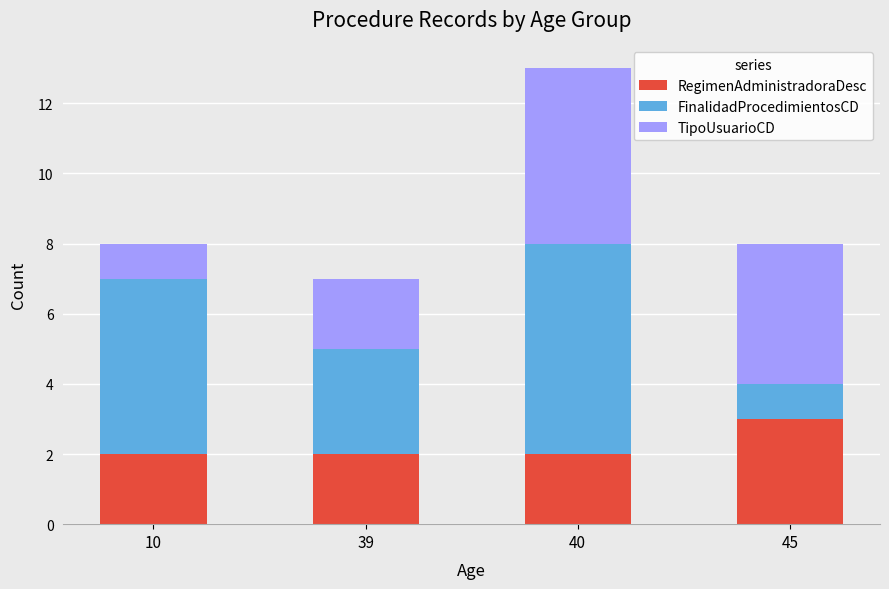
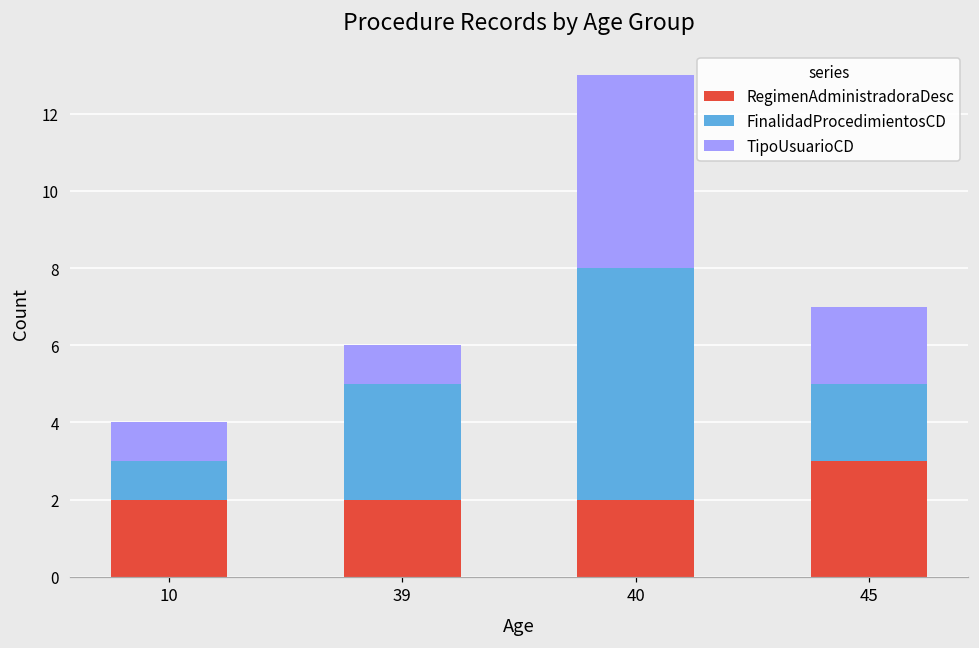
FinalidadProcedimientosCD, 10: 5 -> 1
TipoUsuarioCD, 39: 2 -> 1
FinalidadProcedimientosCD, 45: 1 -> 2
TipoUsuarioCD, 45: 4 -> 2
